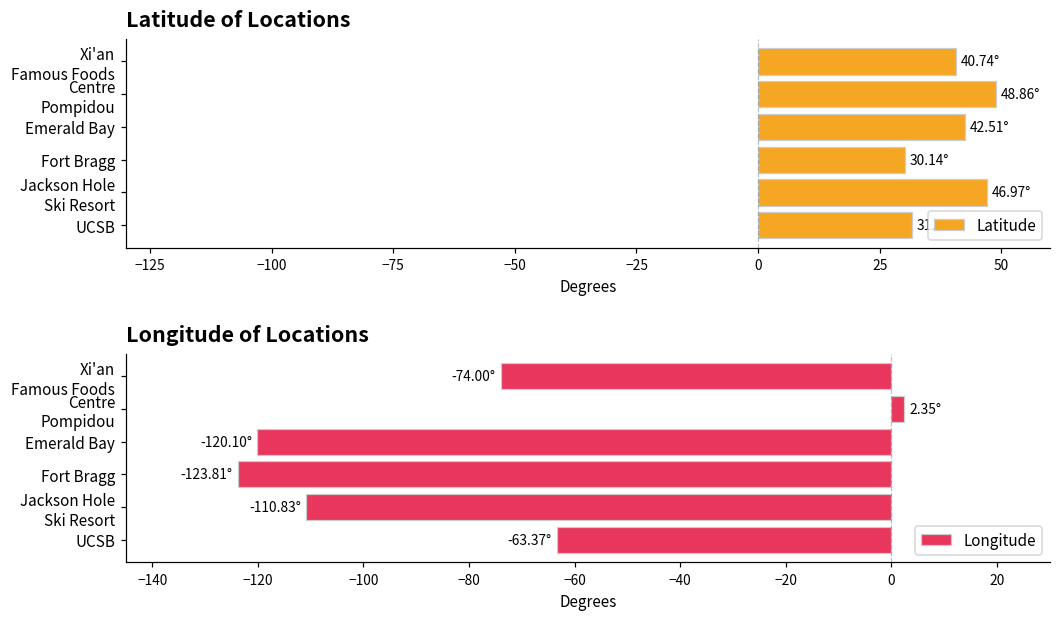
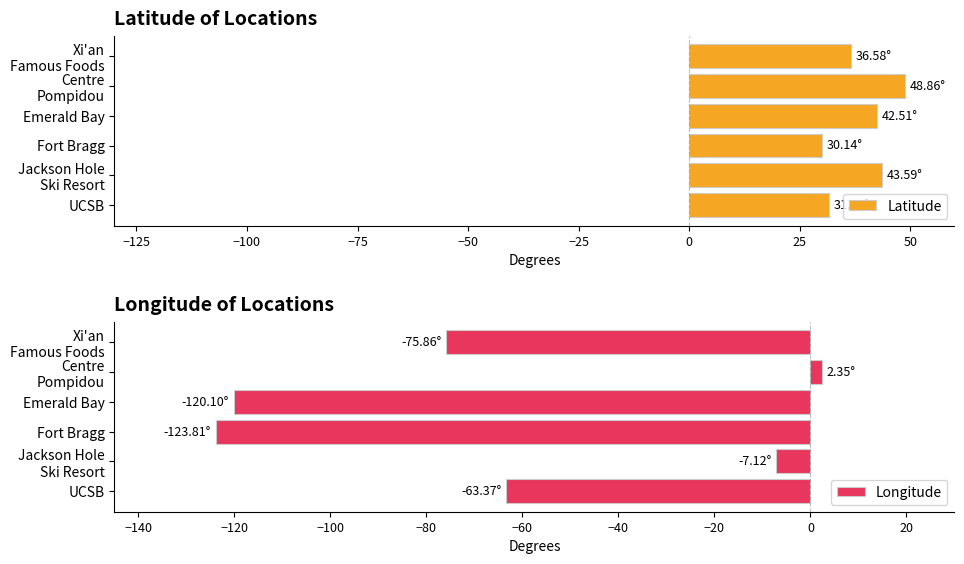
Latitude of Locations, Xi'an Famous Foods: 40.74° -> 36.58°
Latitude of Locations, Jackson Hole Ski Resort: 46.97° -> 43.59°
Longitude of Locations, Xi'an Famous Foods: -74.00° -> -75.86°
Longitude of Locations, Jackson Hole Ski Resort: -110.83° -> -7.12°
